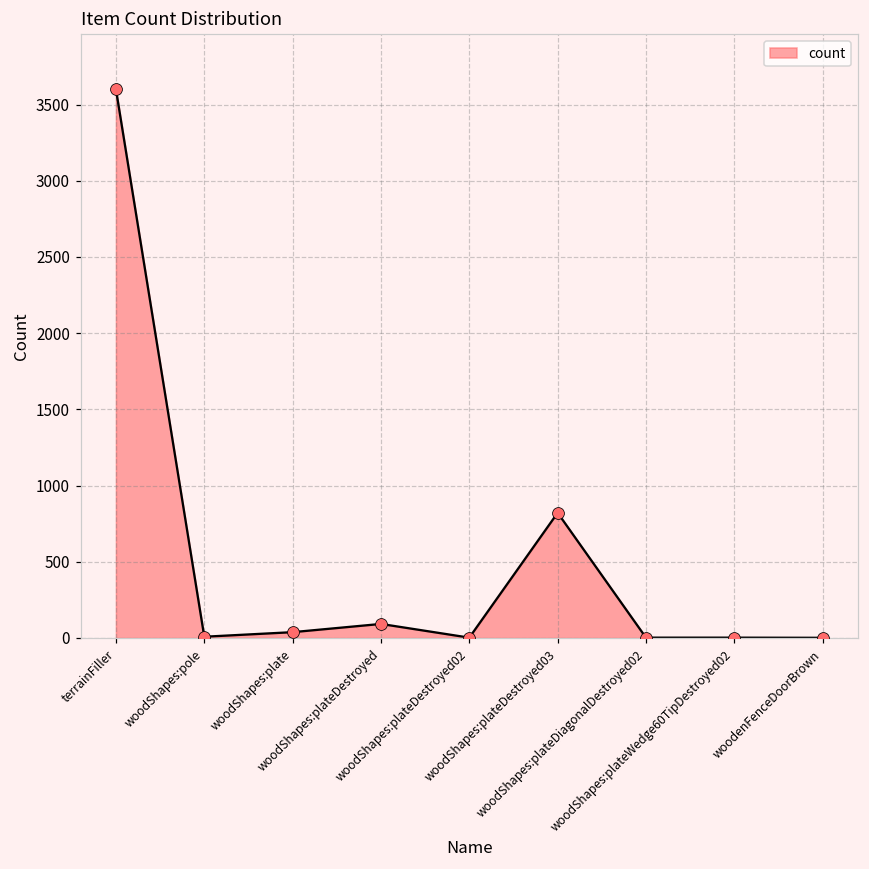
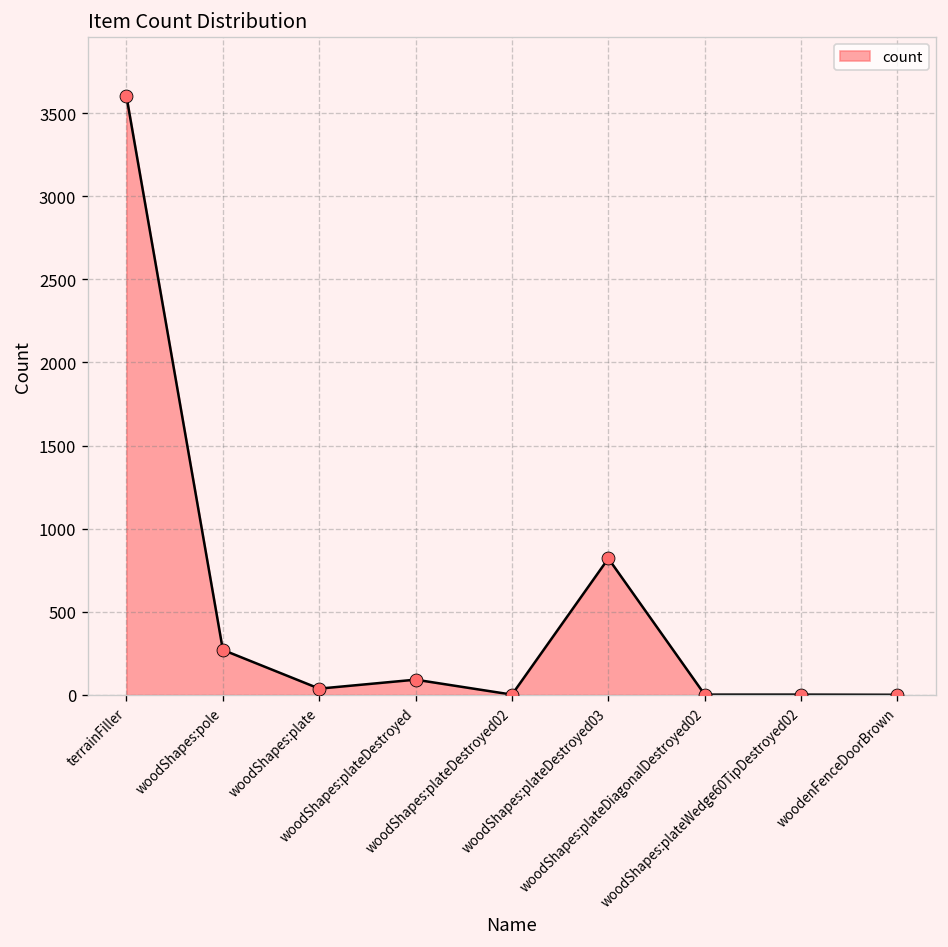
woodShapes:pole: 10 -> 270
